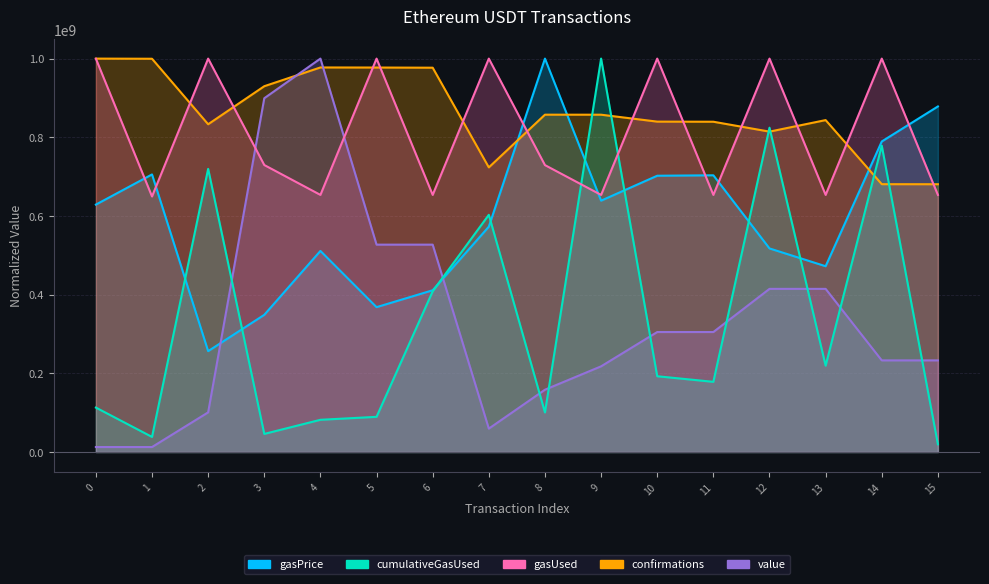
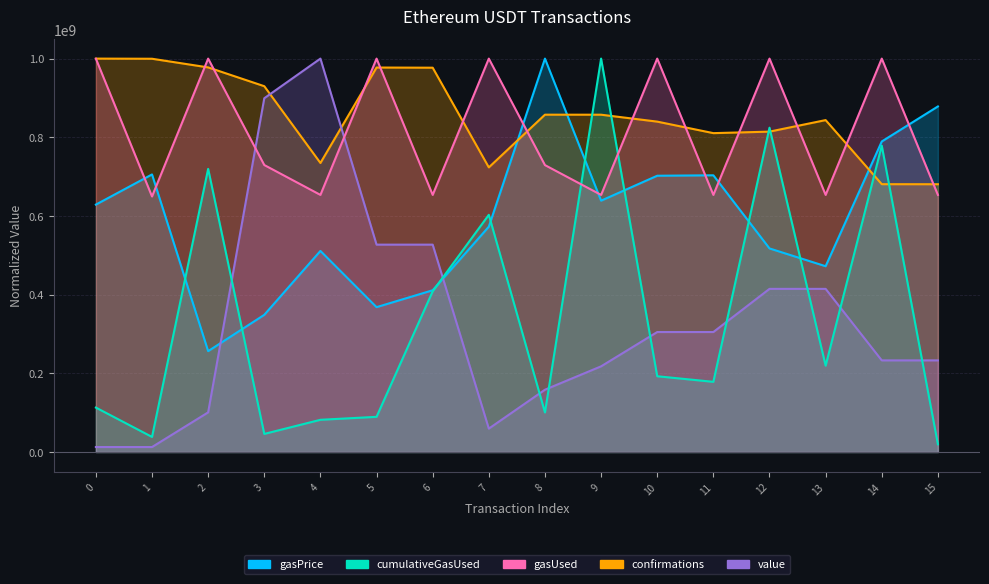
confirmations, 2: 830000000 -> 980000000
confirmations, 4: 980000000 -> 730000000
confirmations, 11: 840000000 -> 810000000
